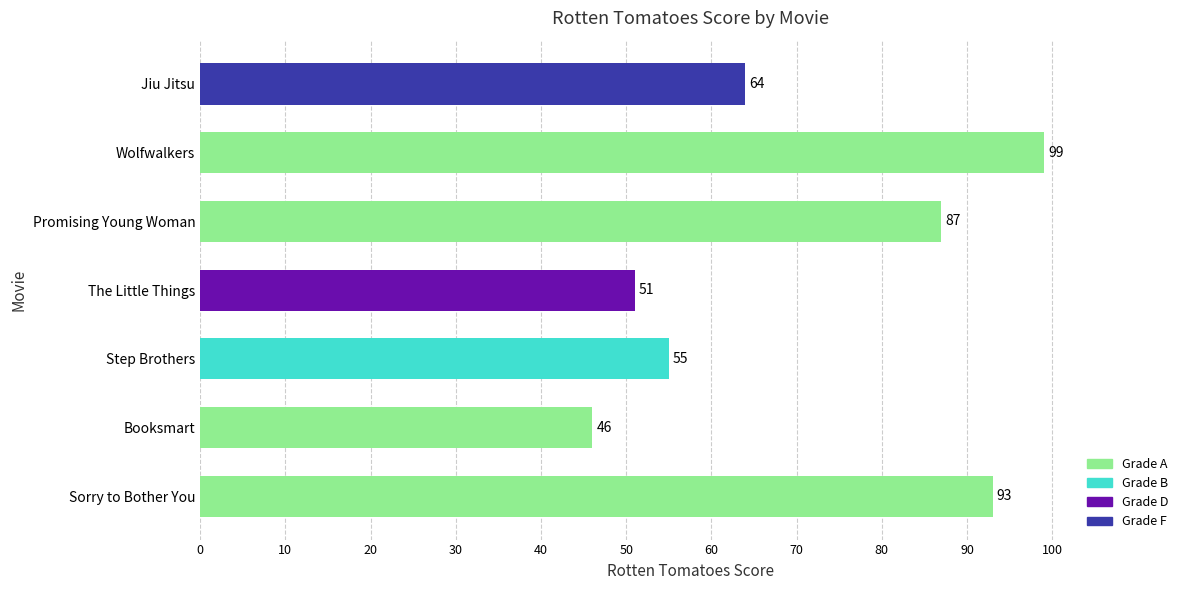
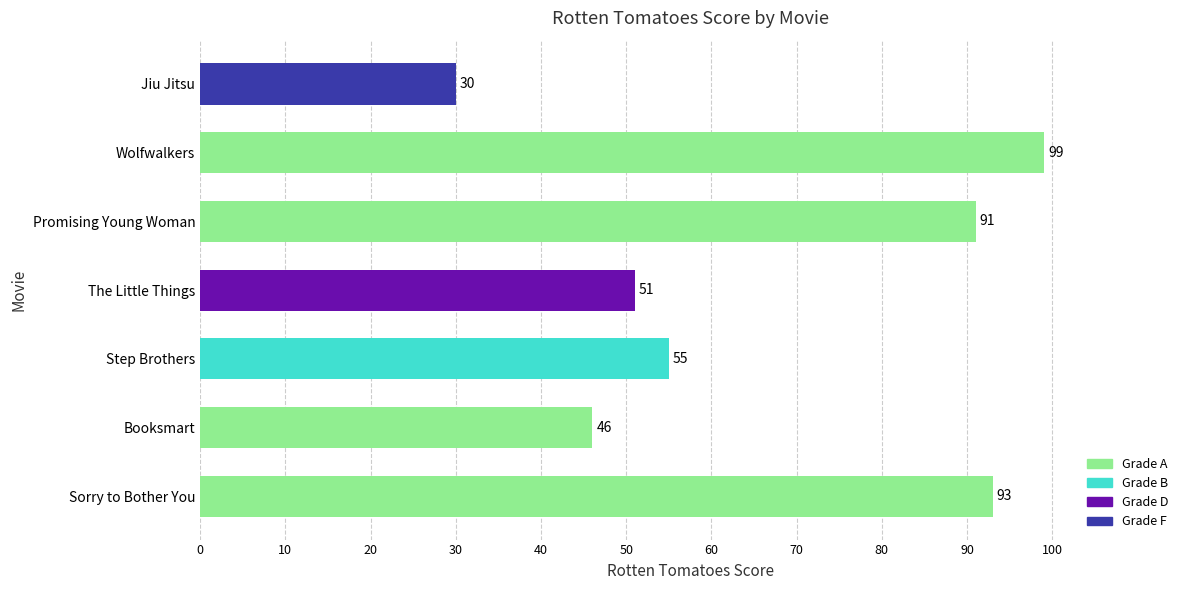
Jiu Jitsu: 64 -> 30
Promising Young Woman: 87 -> 91
